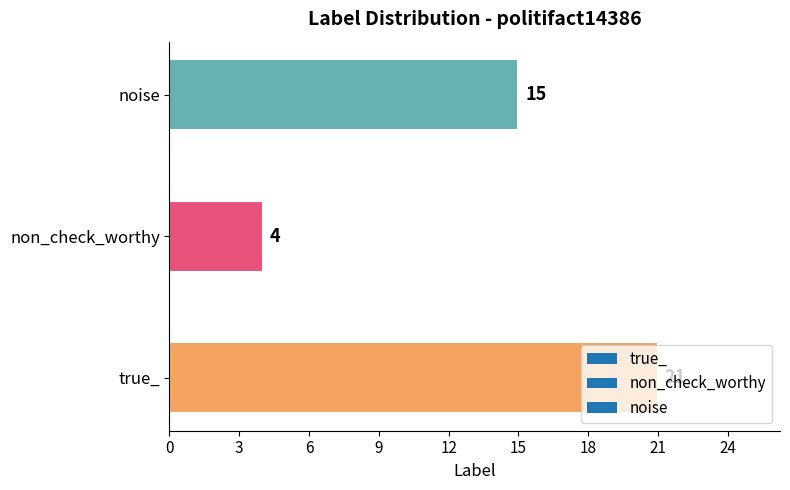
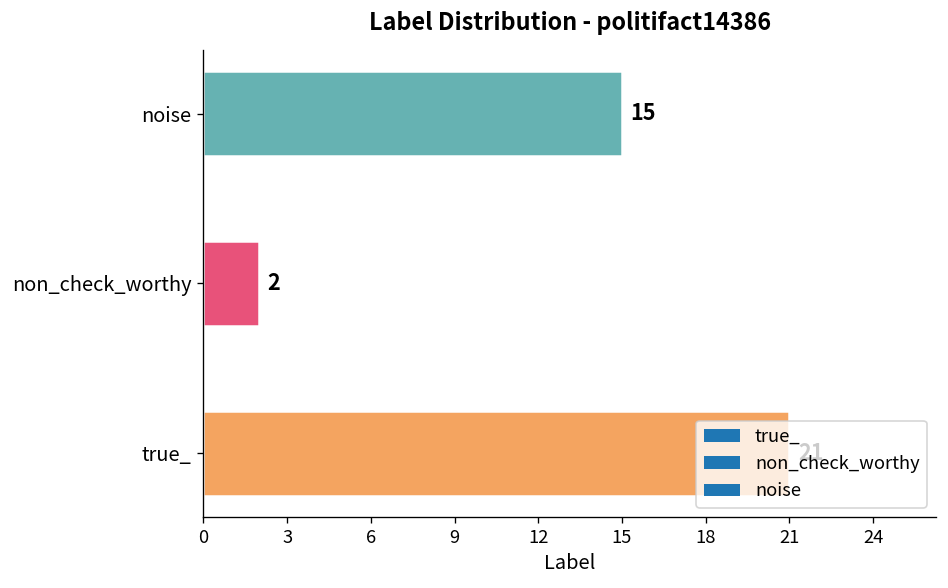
non_check_worthy: 4 -> 2
